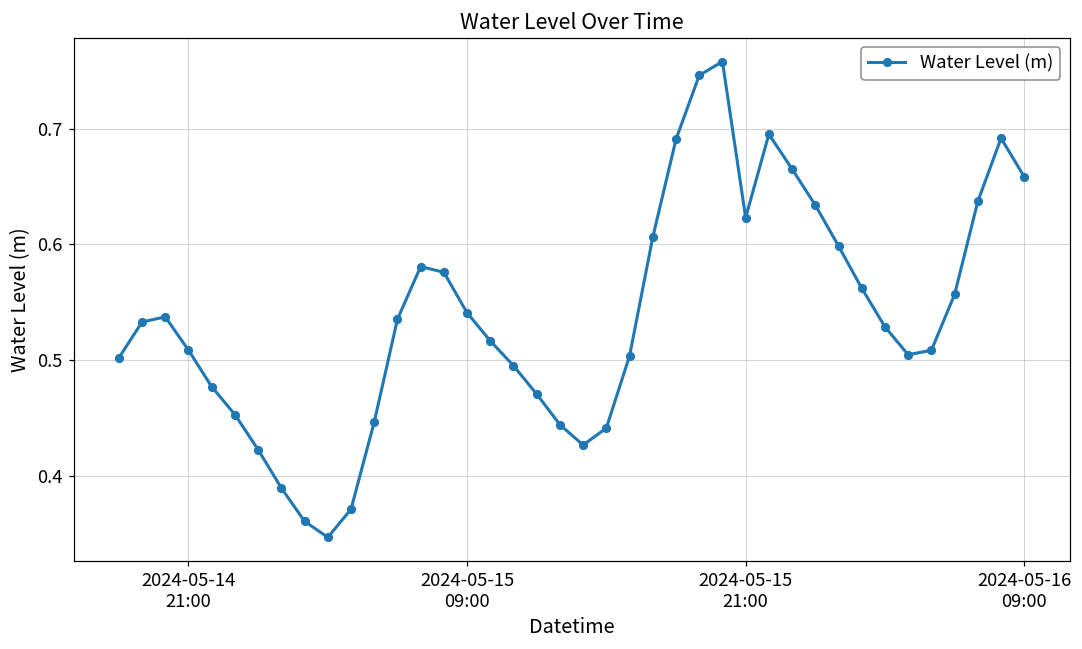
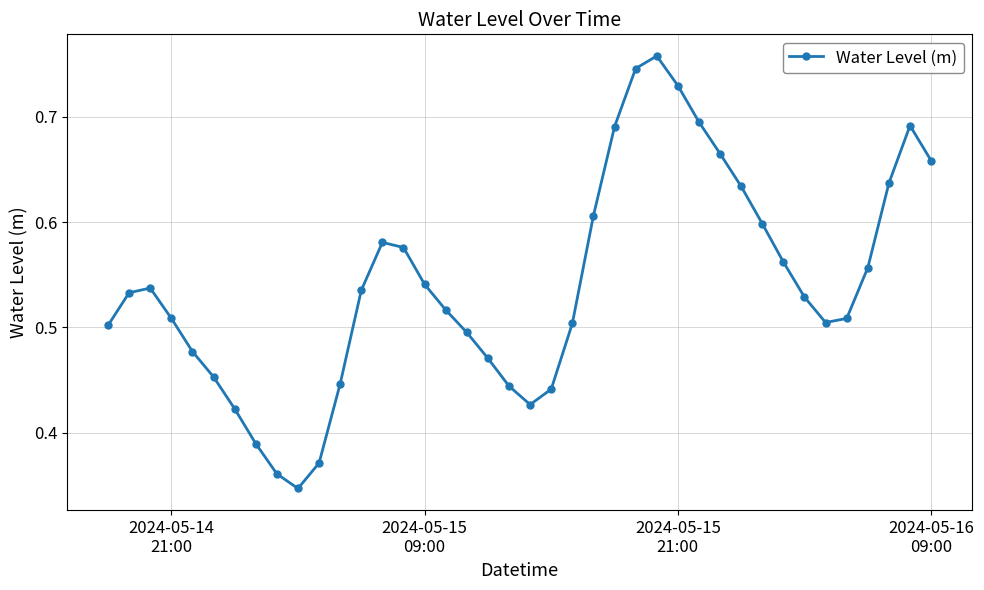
2024-05-15 21:00: 0.623 -> 0.730
